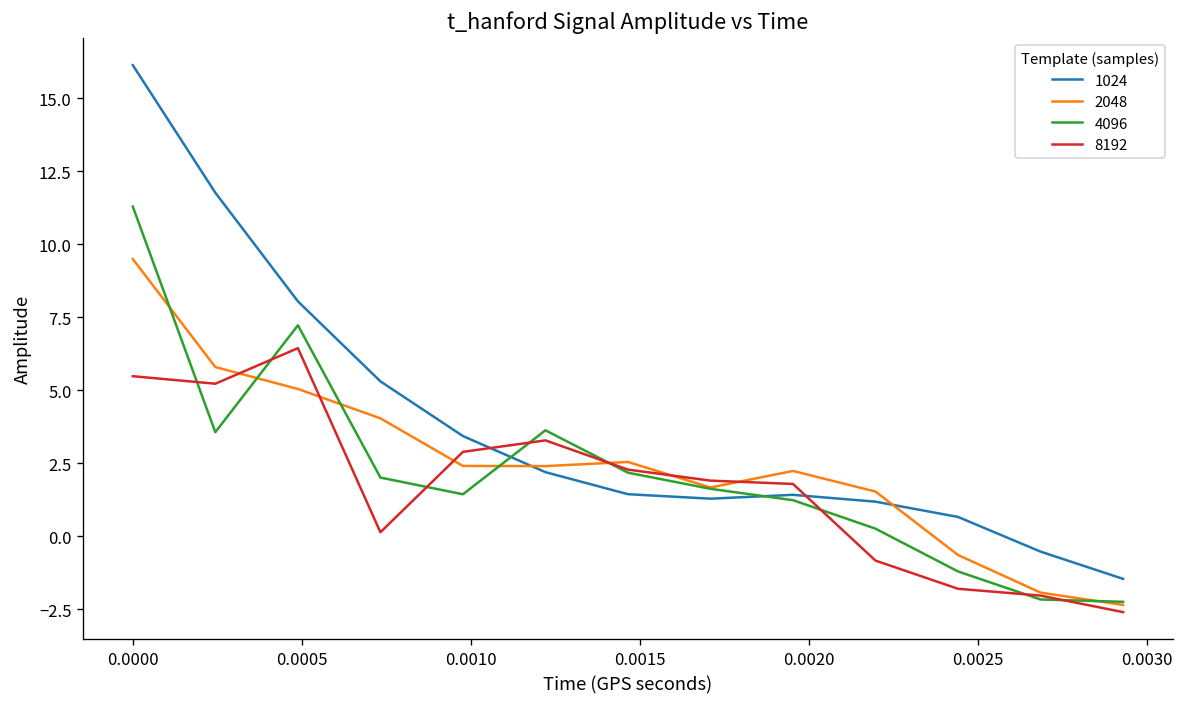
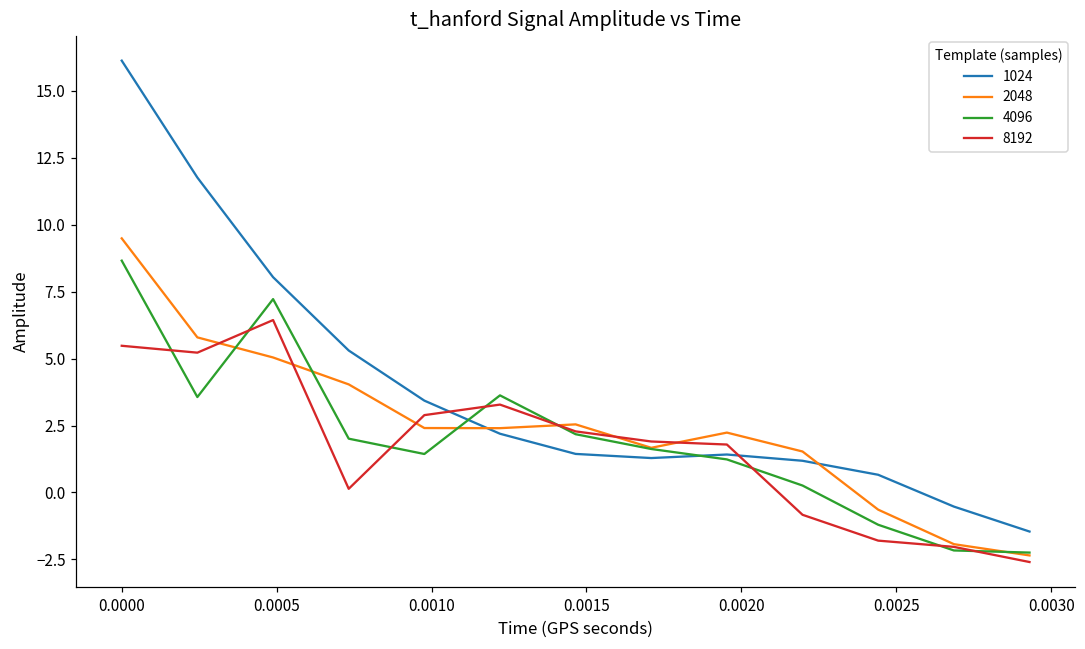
4096, 0.0000: 11.3 -> 8.7
